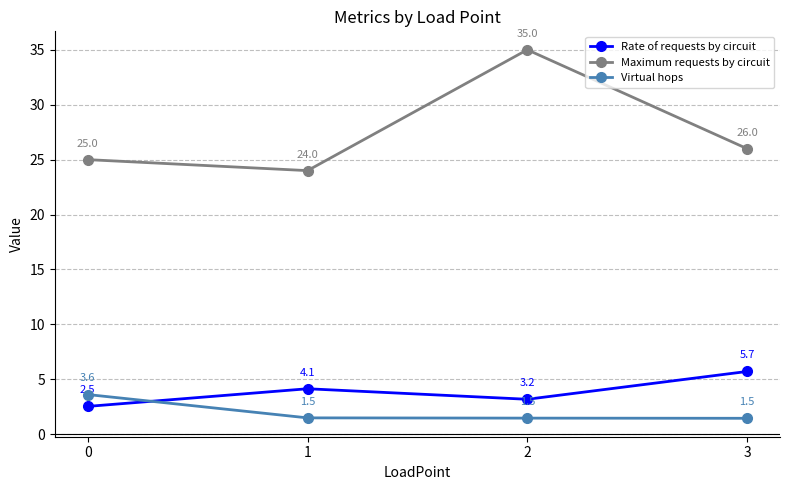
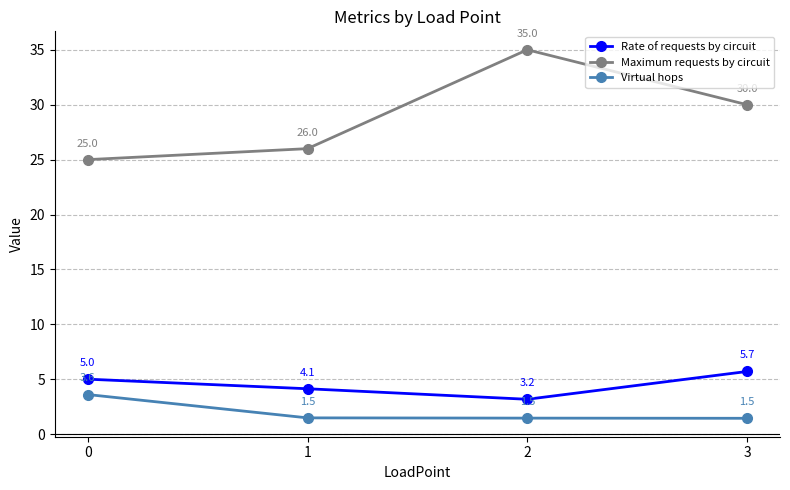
Rate of requests by circuit, 0: 2.5 -> 5.0
Maximum requests by circuit, 1: 24.0 -> 26.0
Maximum requests by circuit, 3: 26 -> 30
